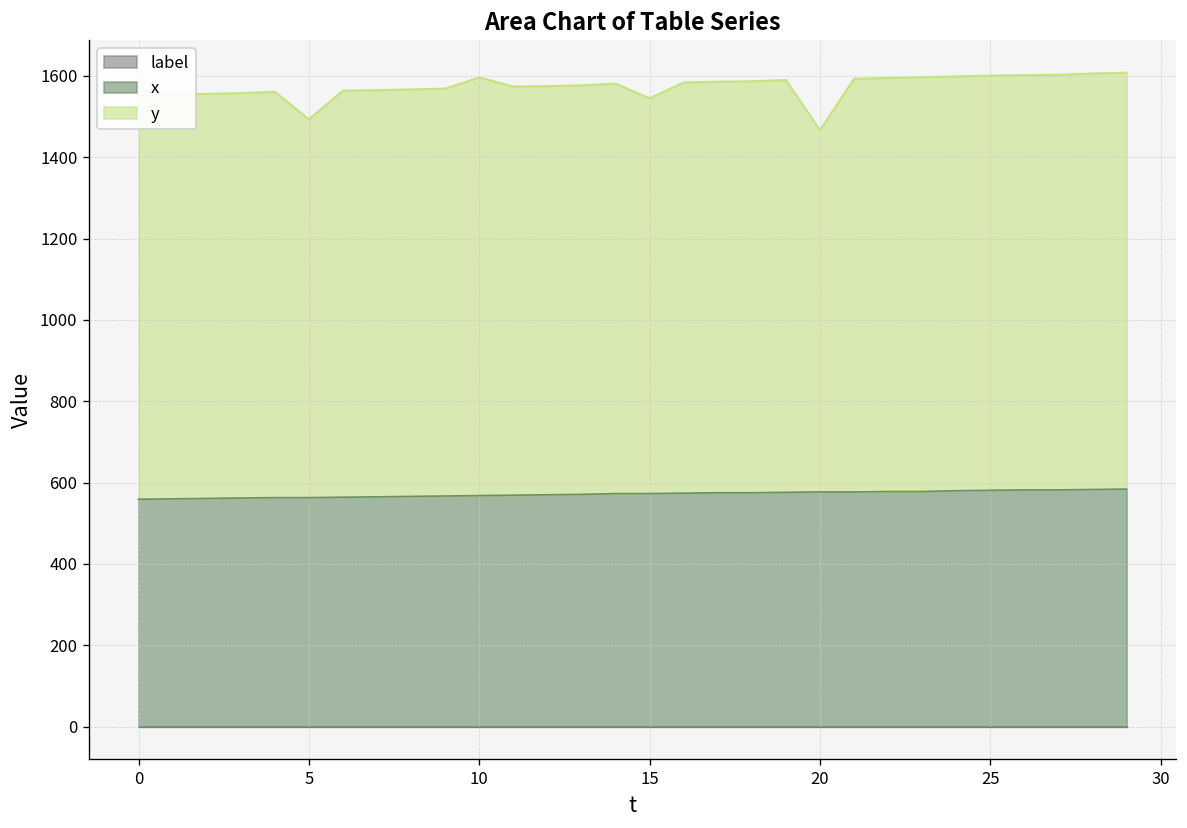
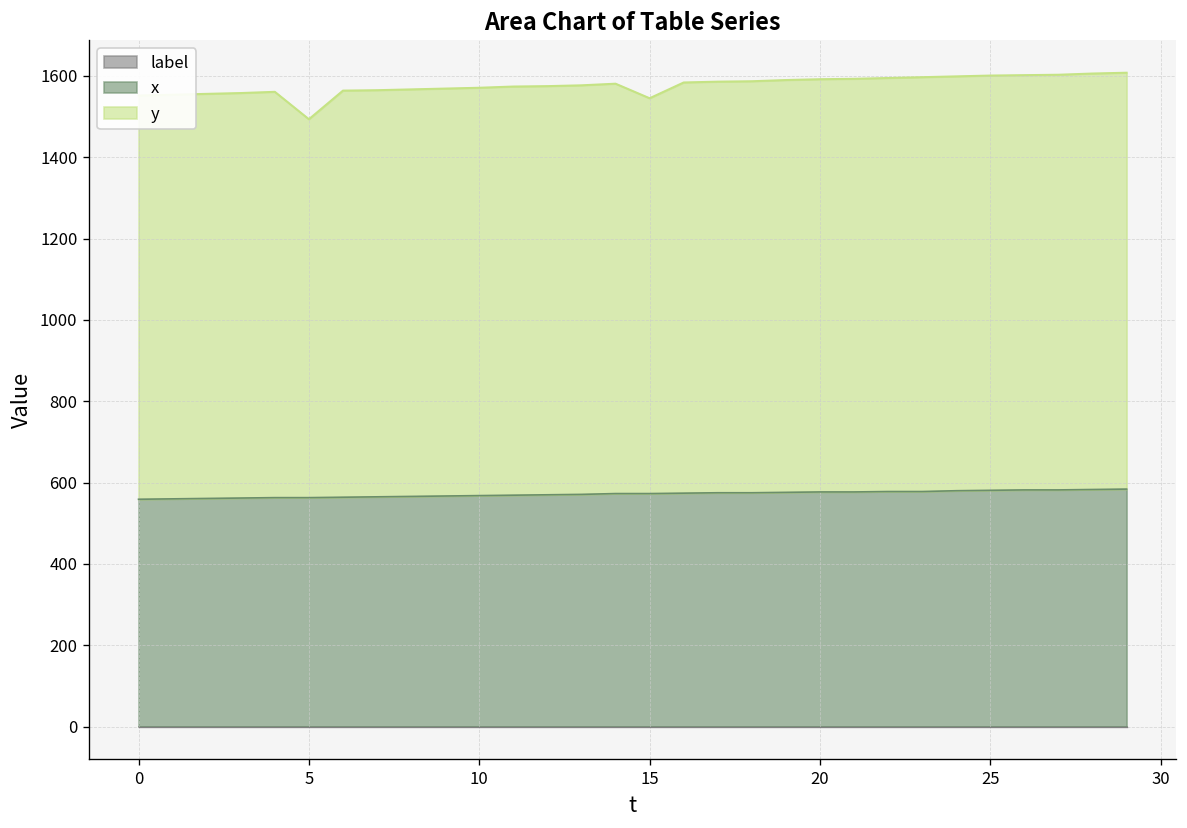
y, 10: 1030 -> 1000
y, 20: 890 -> 1020
